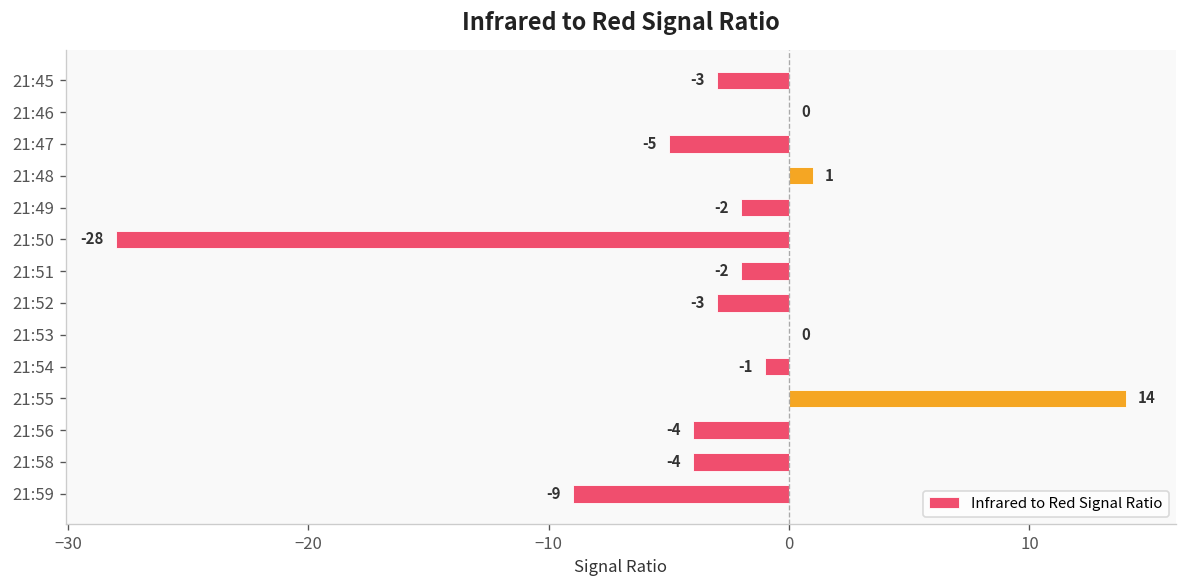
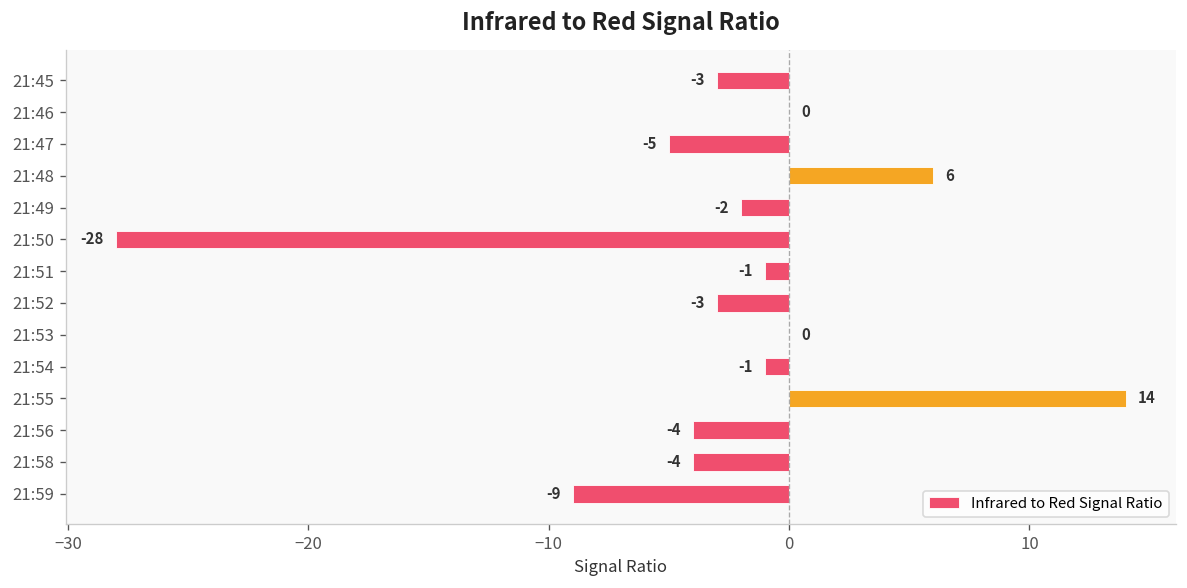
21:48: 1 -> 6
21:51: -2 -> -1
